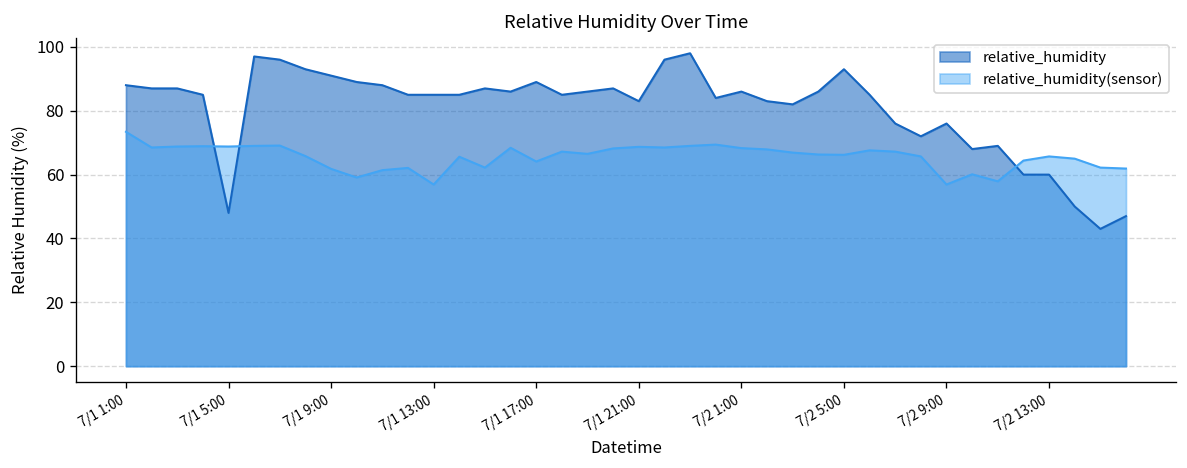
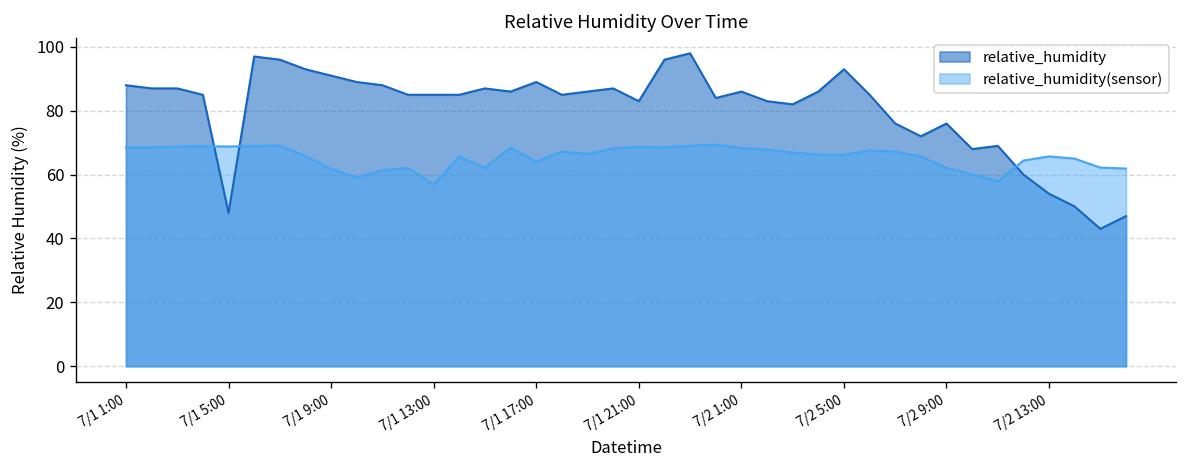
relative_humidity(sensor), 7/1 1:00: 73 -> 69
relative_humidity(sensor), 7/2 9:00: 57 -> 62
relative_humidity, 7/2 13:00: 60 -> 54
